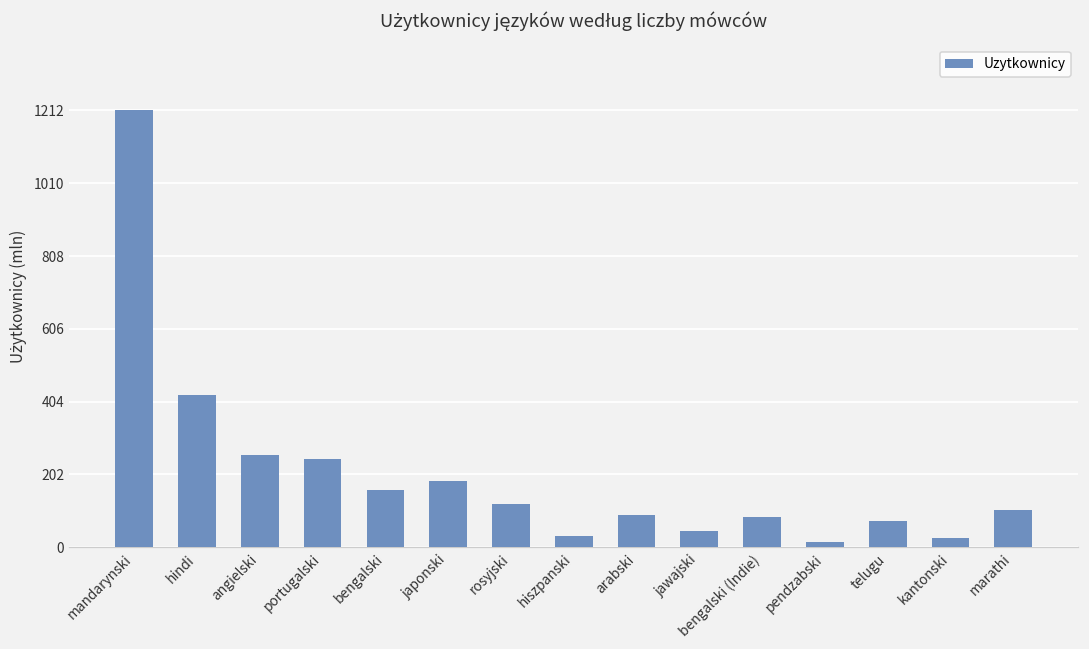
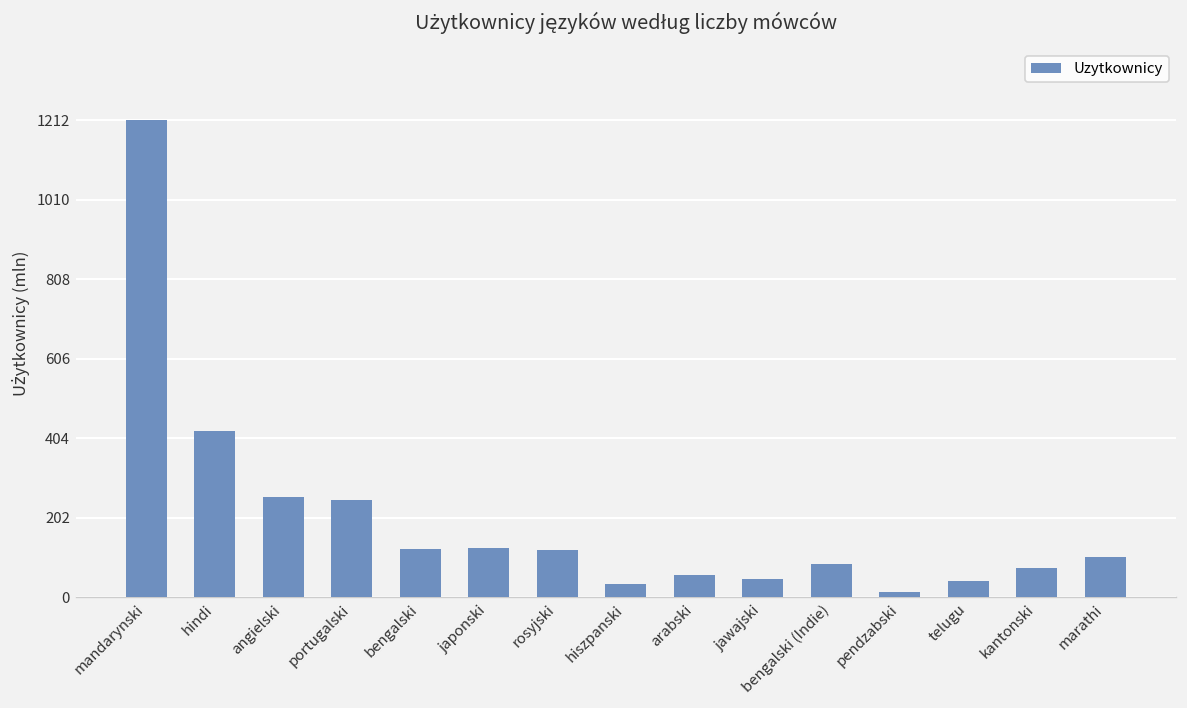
bengalski: 160 -> 120
japonski: 180 -> 130
arabski: 90 -> 60
telugu: 70 -> 40
kantonski: 30 -> 70
